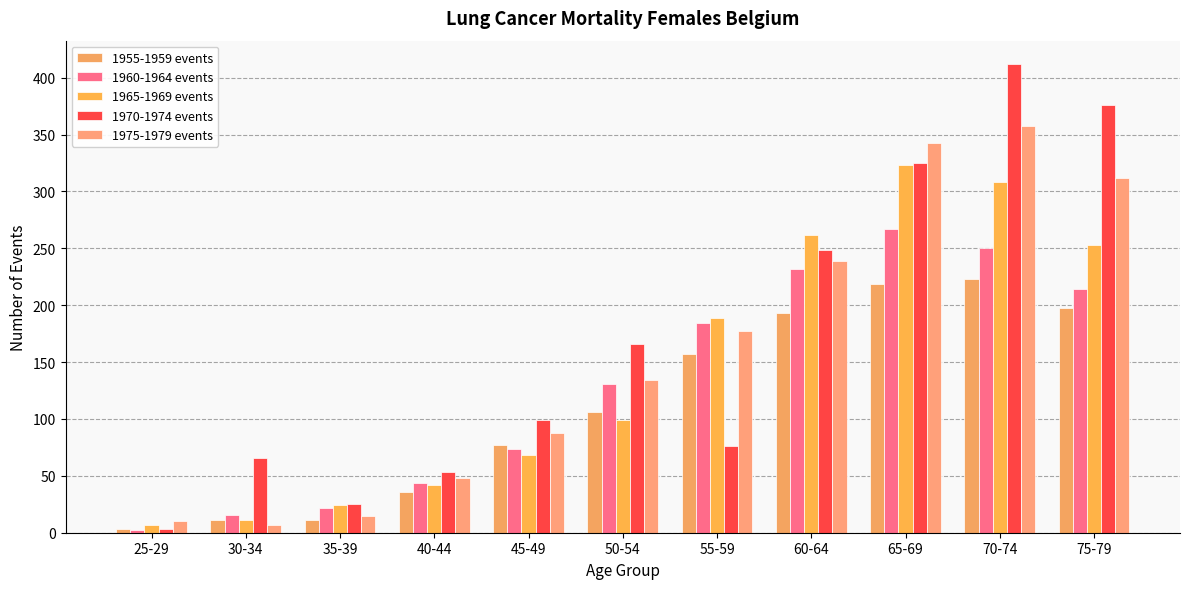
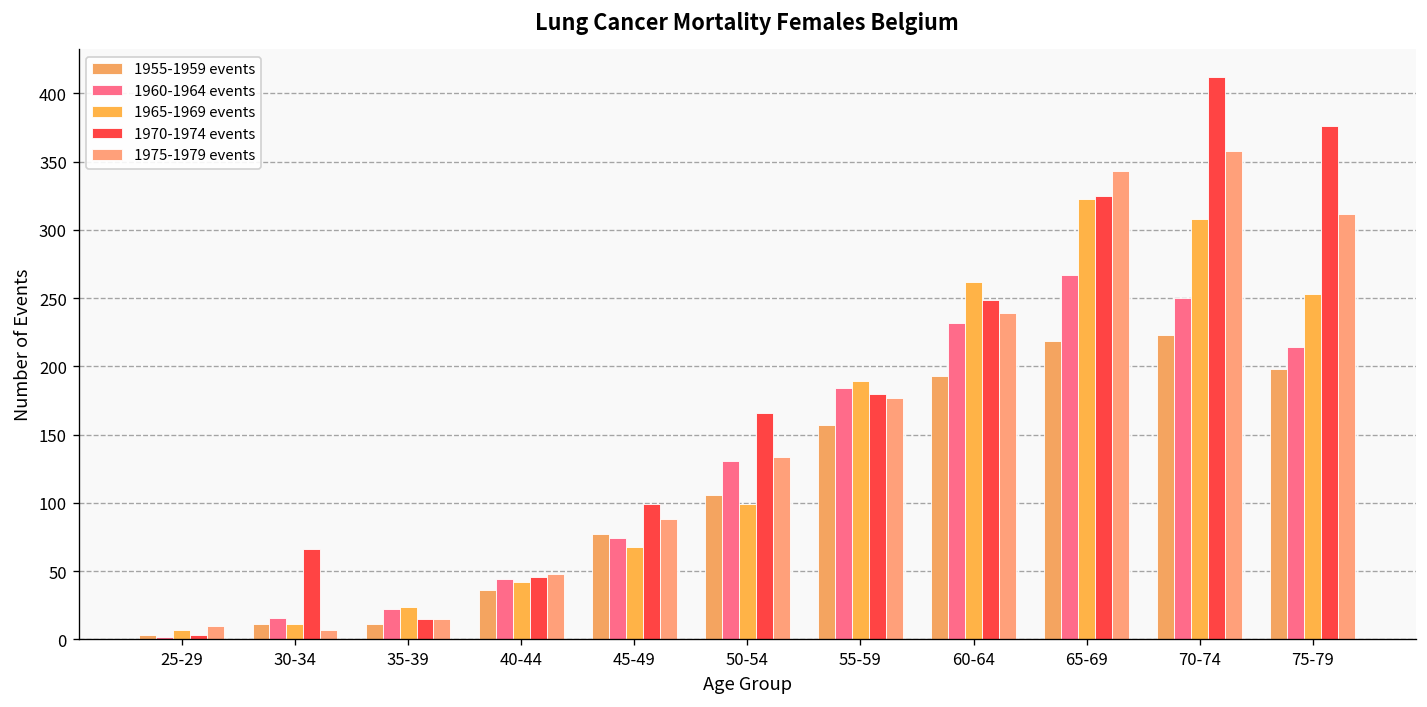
1970-1974 events, 35-39: 25 -> 15
1970-1974 events, 40-44: 53 -> 46
1970-1974 events, 55-59: 76 -> 180
